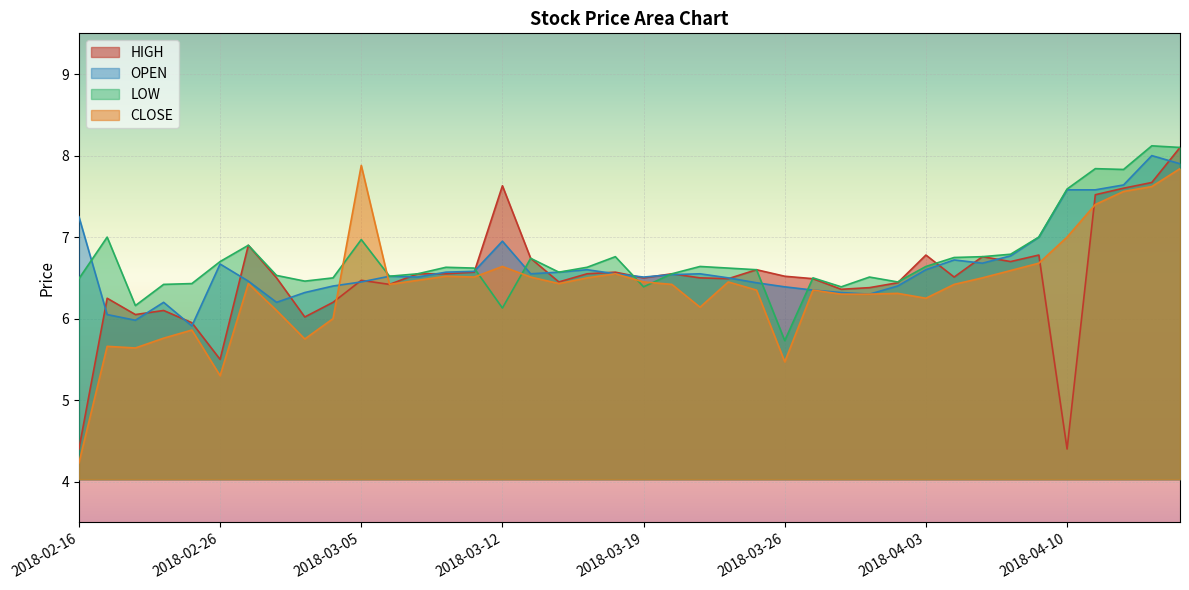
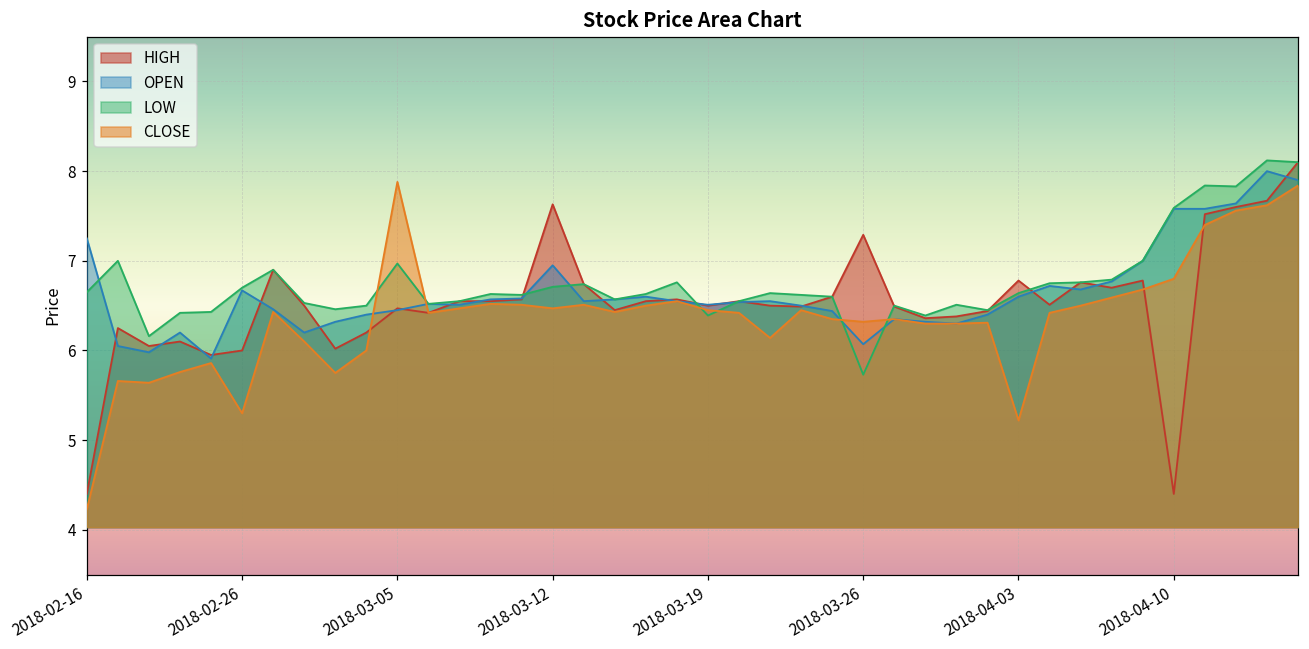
LOW, 2018-02-16: 6.5 -> 6.7
HIGH, 2018-02-26: 5.5 -> 6.0
LOW, 2018-03-12: 6.1 -> 6.7
CLOSE, 2018-03-12: 6.6 -> 6.5
HIGH, 2018-03-26: 6.5 -> 7.3
OPEN, 2018-03-26: 6.4 -> 6.1
CLOSE, 2018-03-26: 5.5 -> 6.3
CLOSE, 2018-04-03: 6.3 -> 5.2
CLOSE, 2018-04-10: 7.0 -> 6.8
